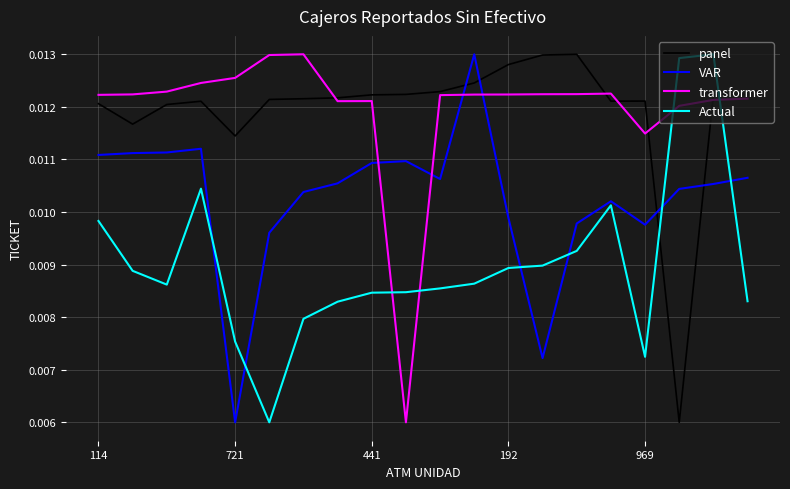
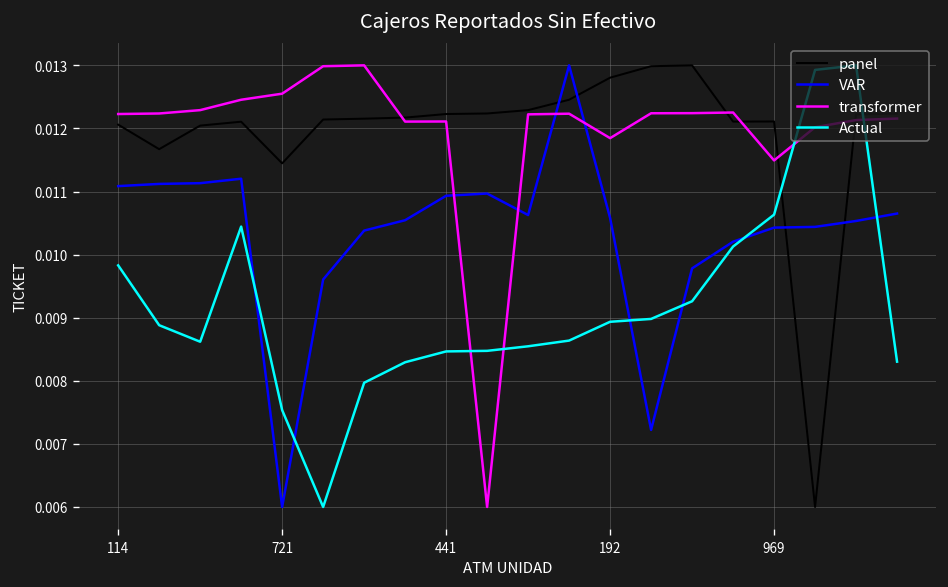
VAR, 192: 0.0099 -> 0.0106
transformer, 192: 0.0122 -> 0.0118
VAR, 969: 0.0098 -> 0.0104
Actual, 969: 0.0072 -> 0.0106
